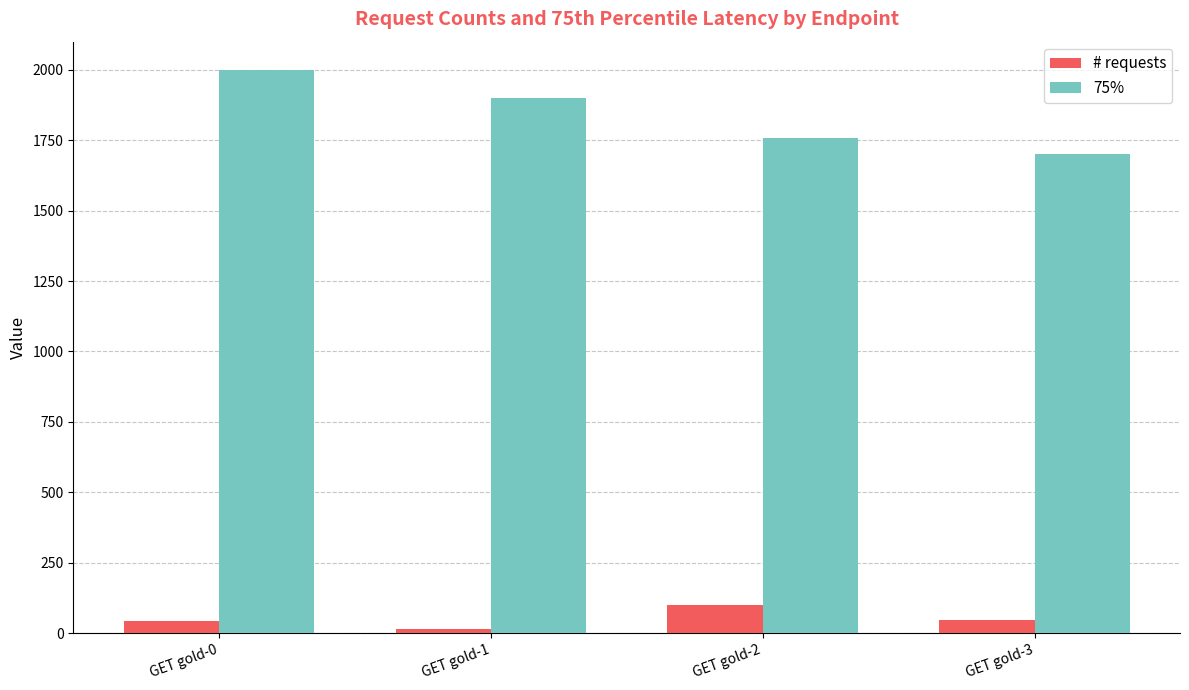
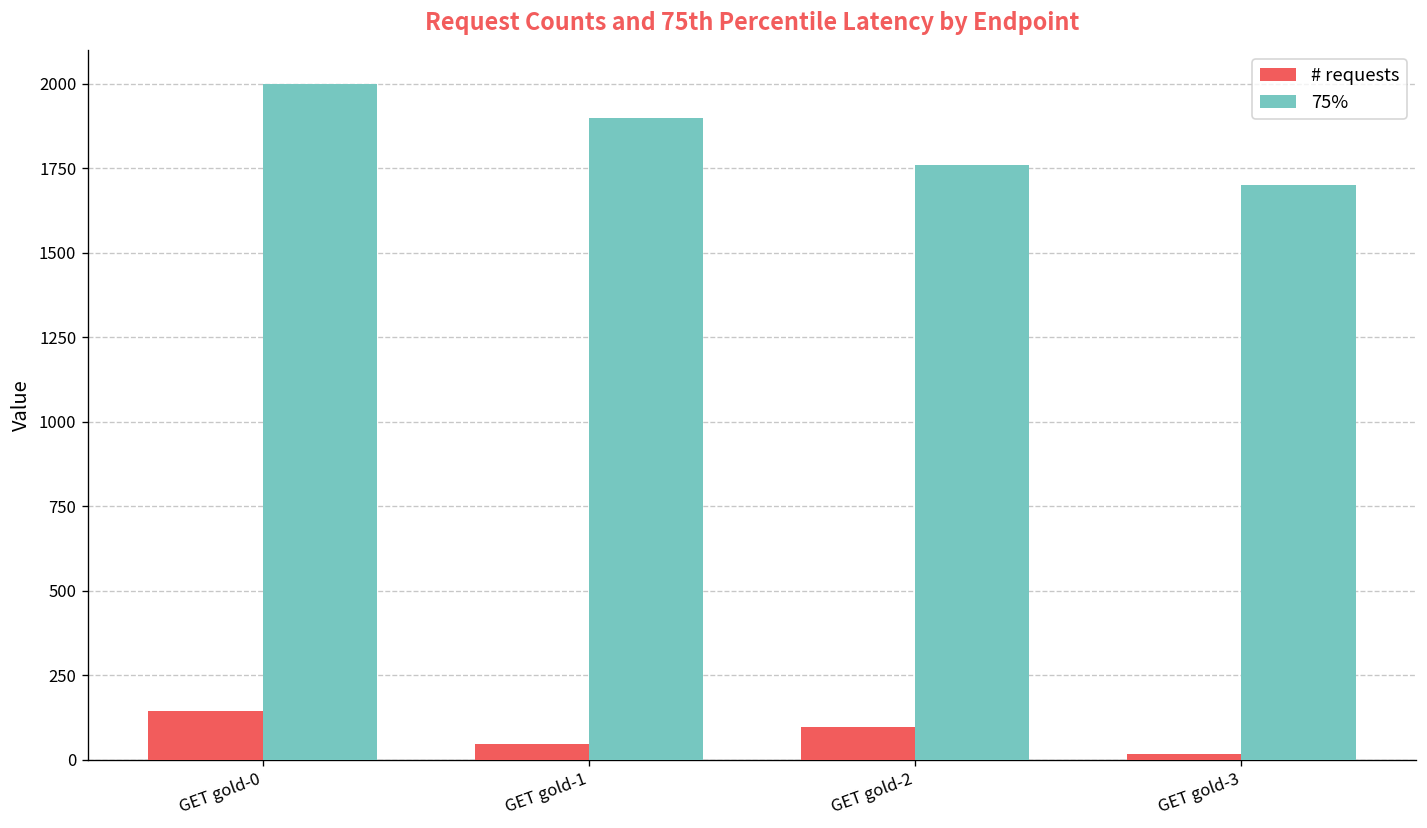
# requests, GET gold-0: 40 -> 150
# requests, GET gold-1: 20 -> 50
# requests, GET gold-3: 50 -> 20
